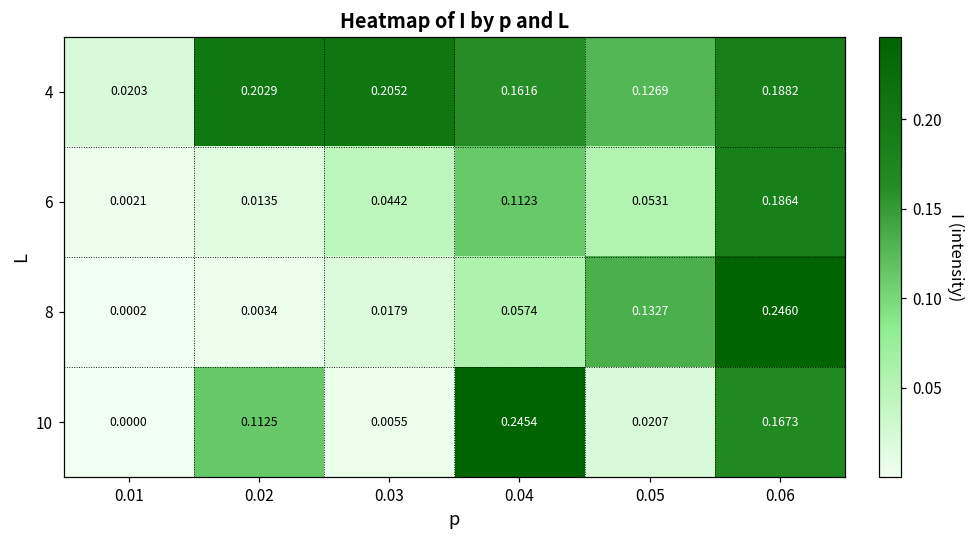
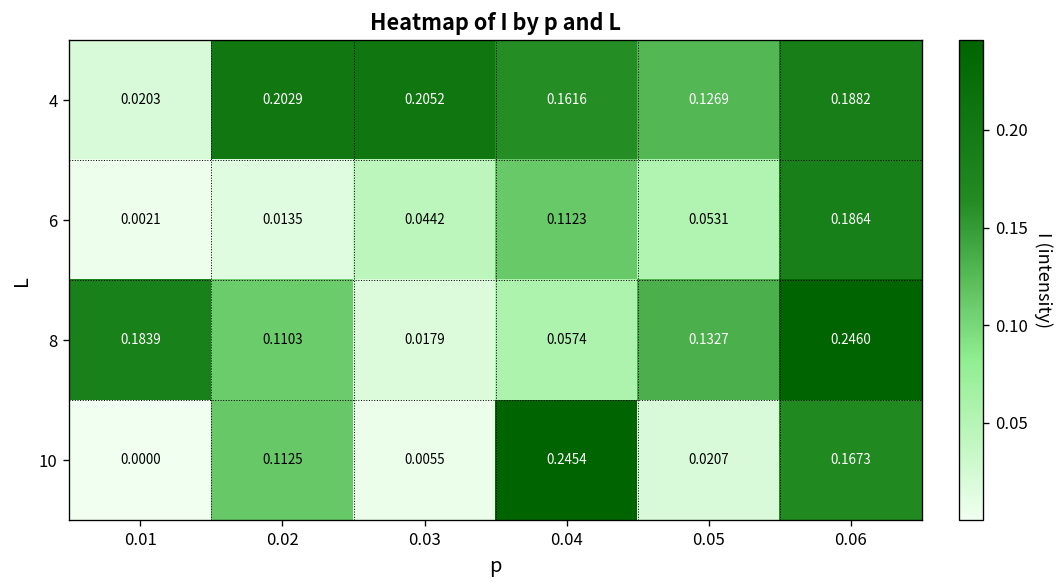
8, 0.01: 0.0002 -> 0.1839
8, 0.02: 0.0034 -> 0.1103
